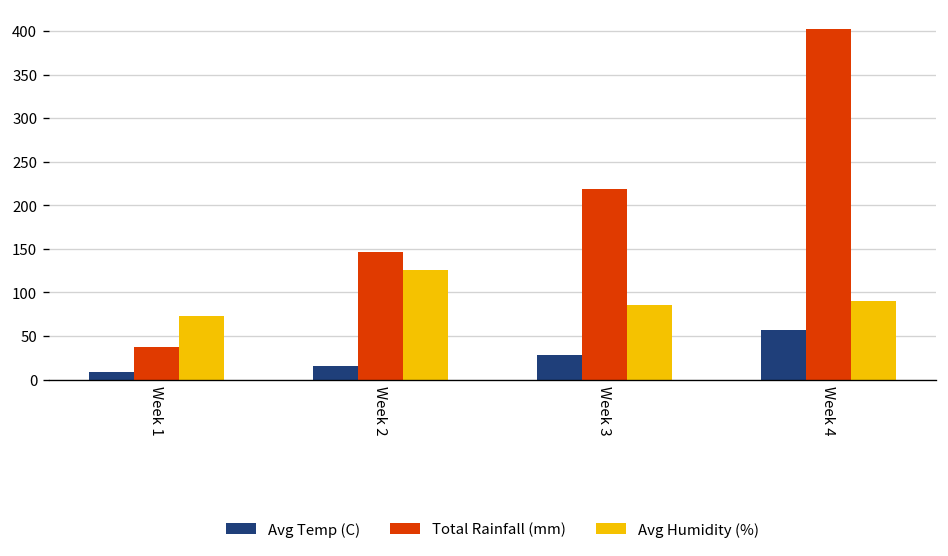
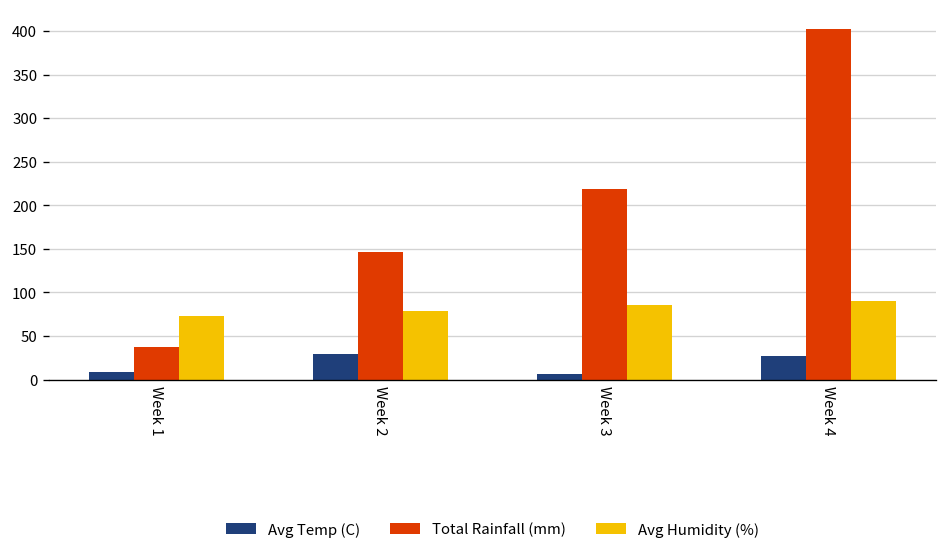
Avg Temp (C), Week 2: 20 -> 30
Avg Humidity (%), Week 2: 130 -> 80
Avg Temp (C), Week 3: 30 -> 10
Avg Temp (C), Week 4: 60 -> 30
